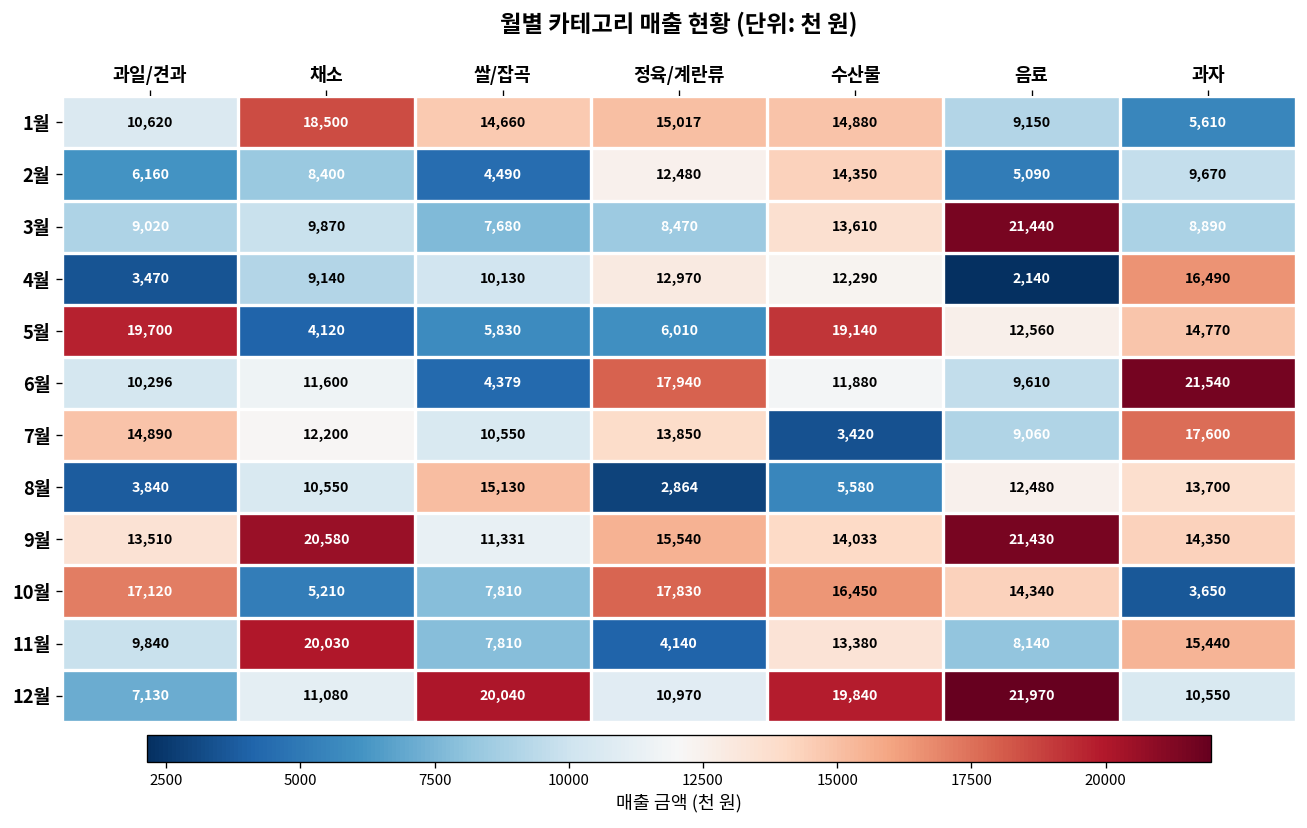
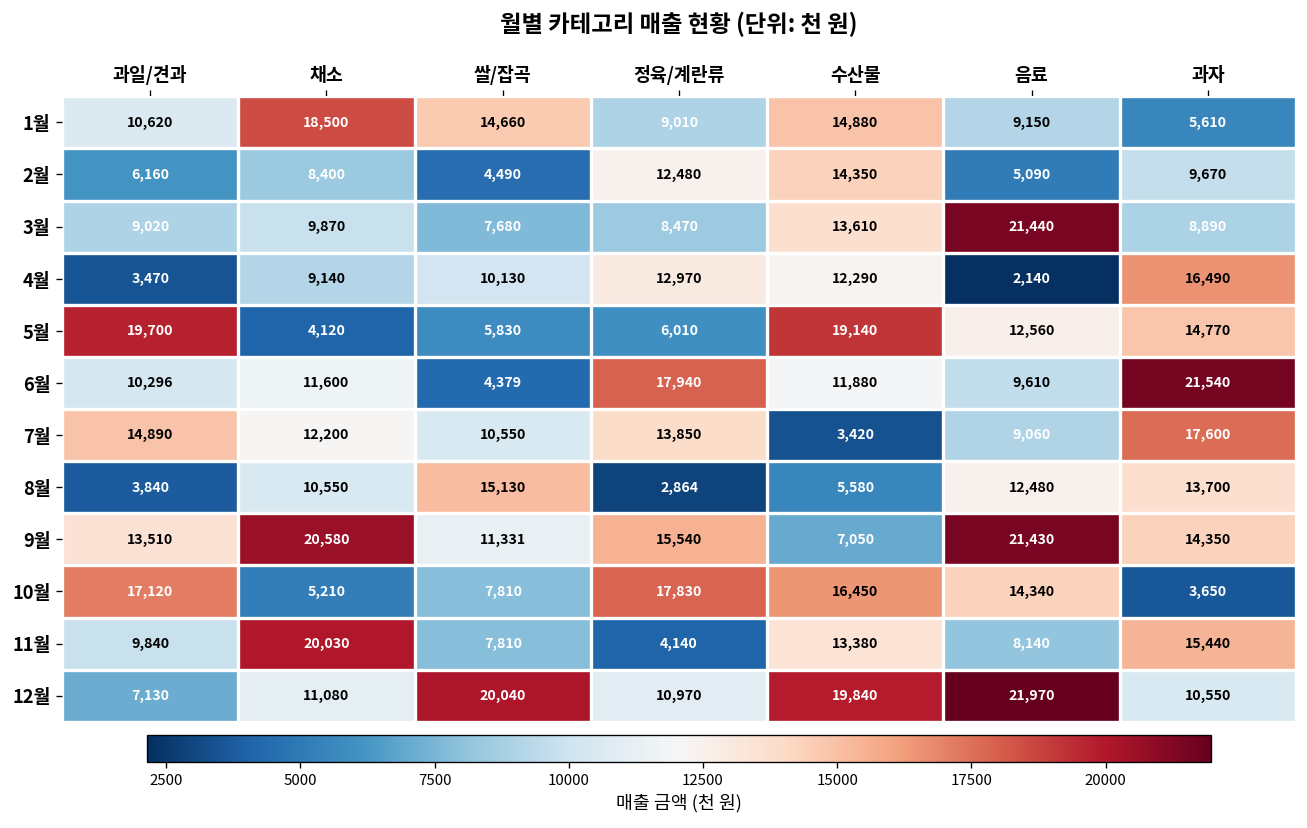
1월, 정육/계란류: 15,017 -> 9,010
9월, 수산물: 14,033 -> 7,050
